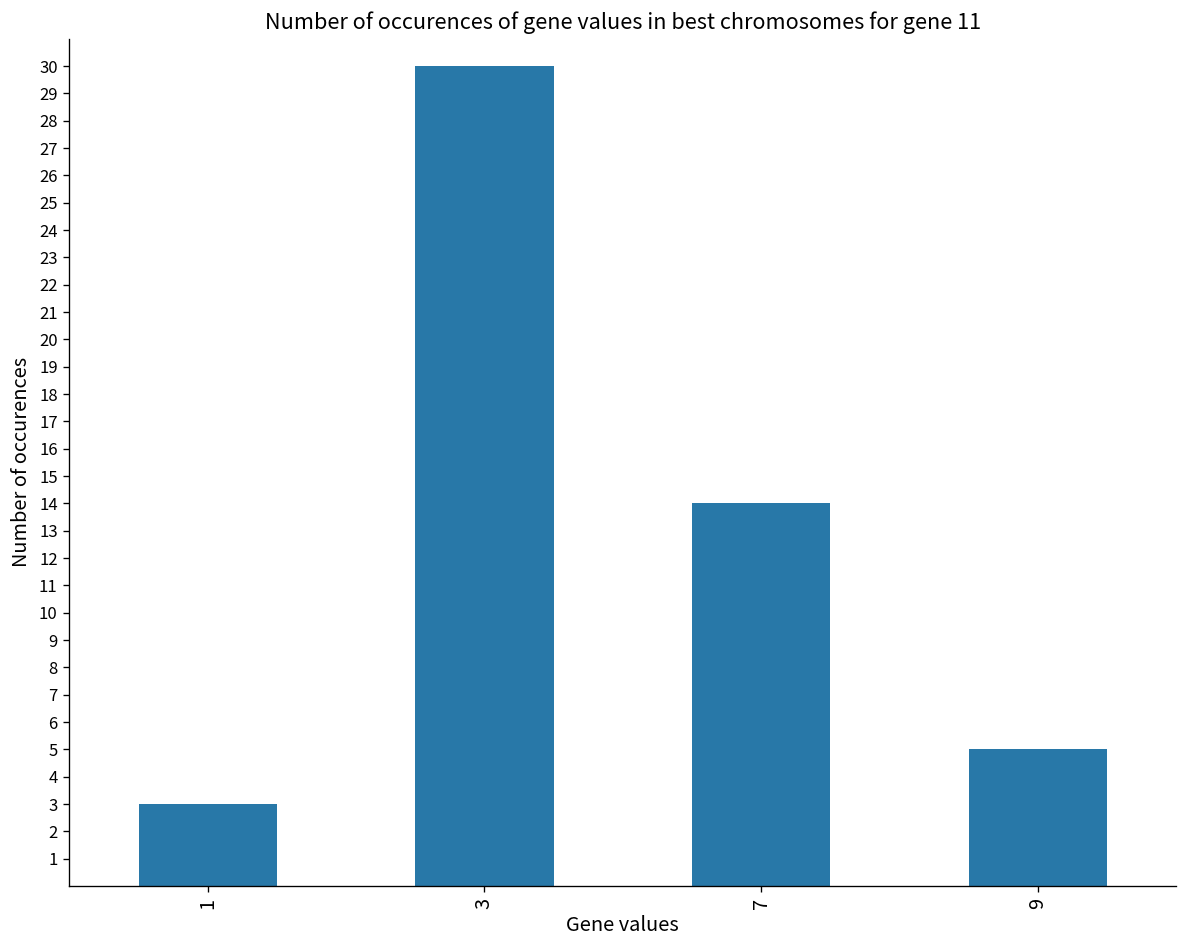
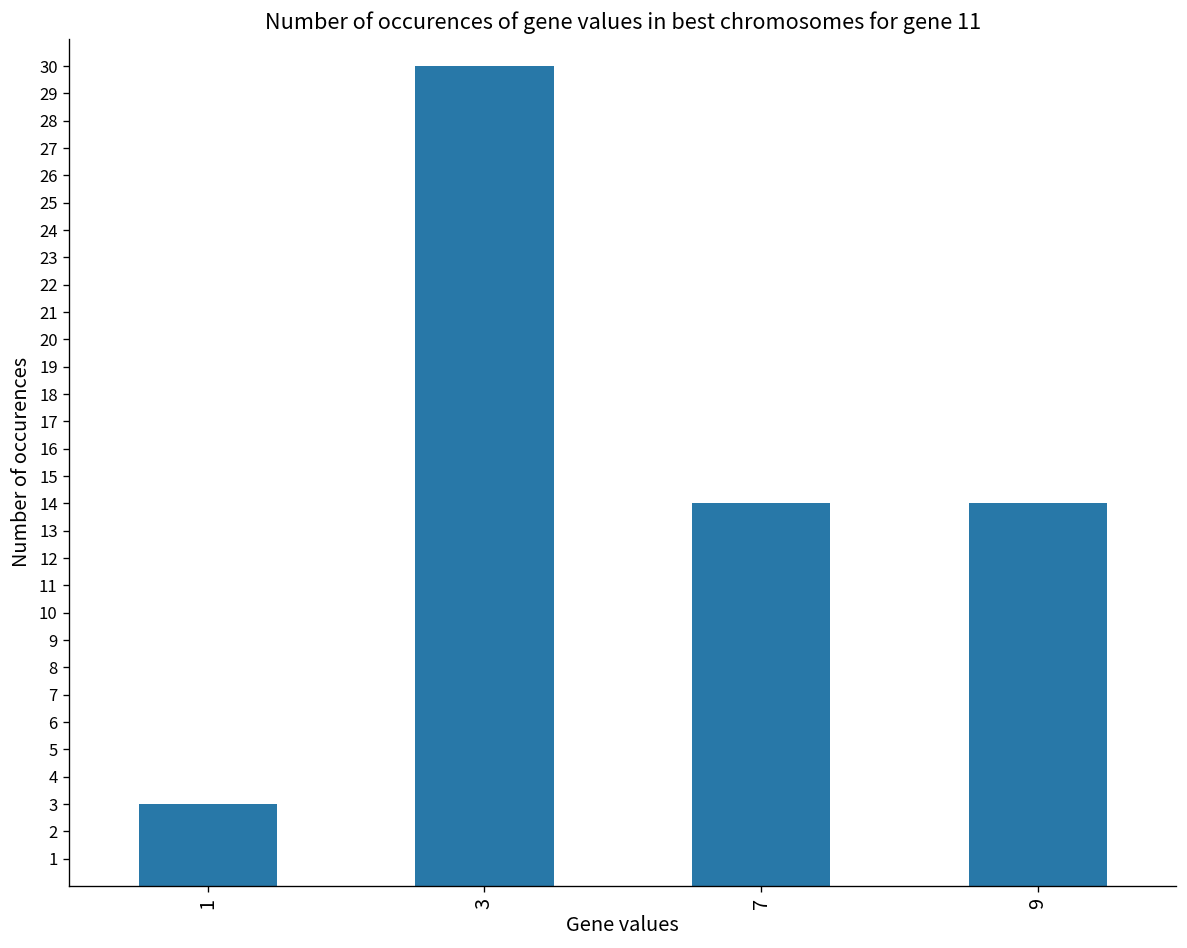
9: 5 -> 14
